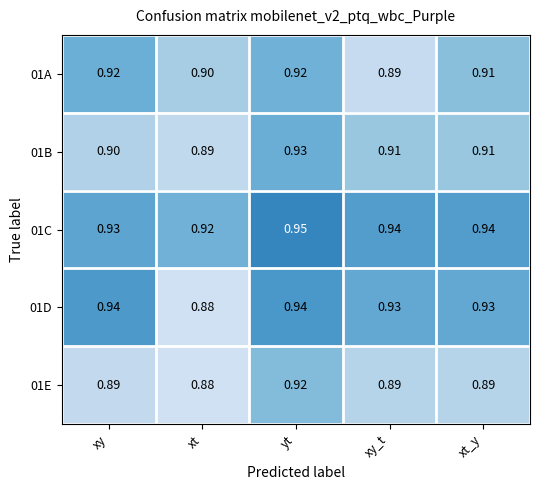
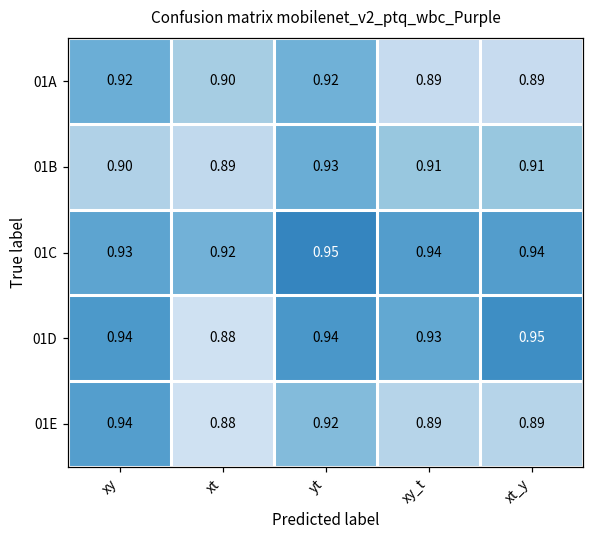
01A, xt_y: 0.91 -> 0.89
01D, xt_y: 0.93 -> 0.95
01E, xy: 0.89 -> 0.94
